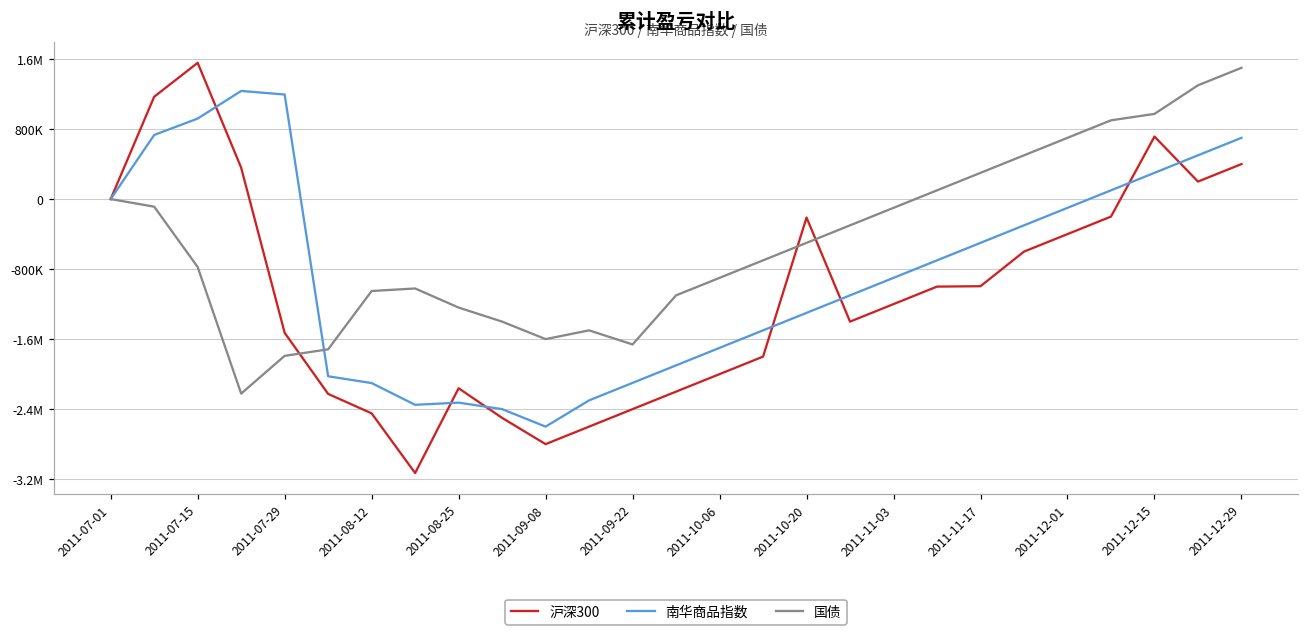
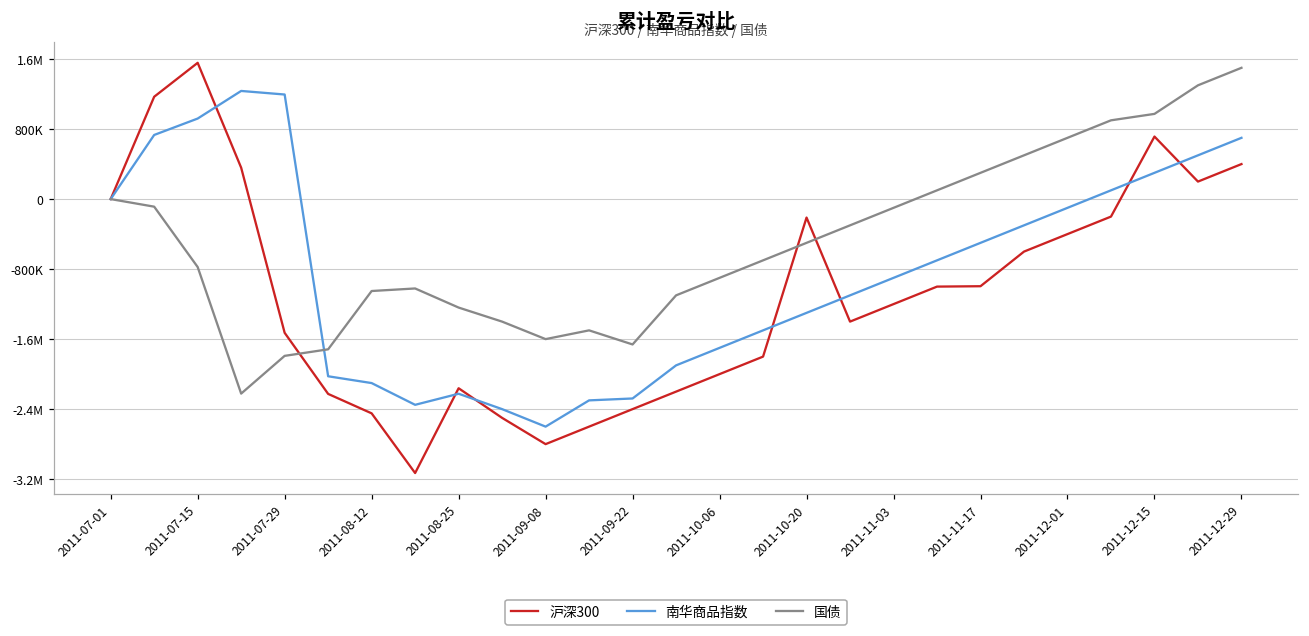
南华商品指数, 2011-08-25: -2300000 -> -2200000
南华商品指数, 2011-09-22: -2100000 -> -2300000
